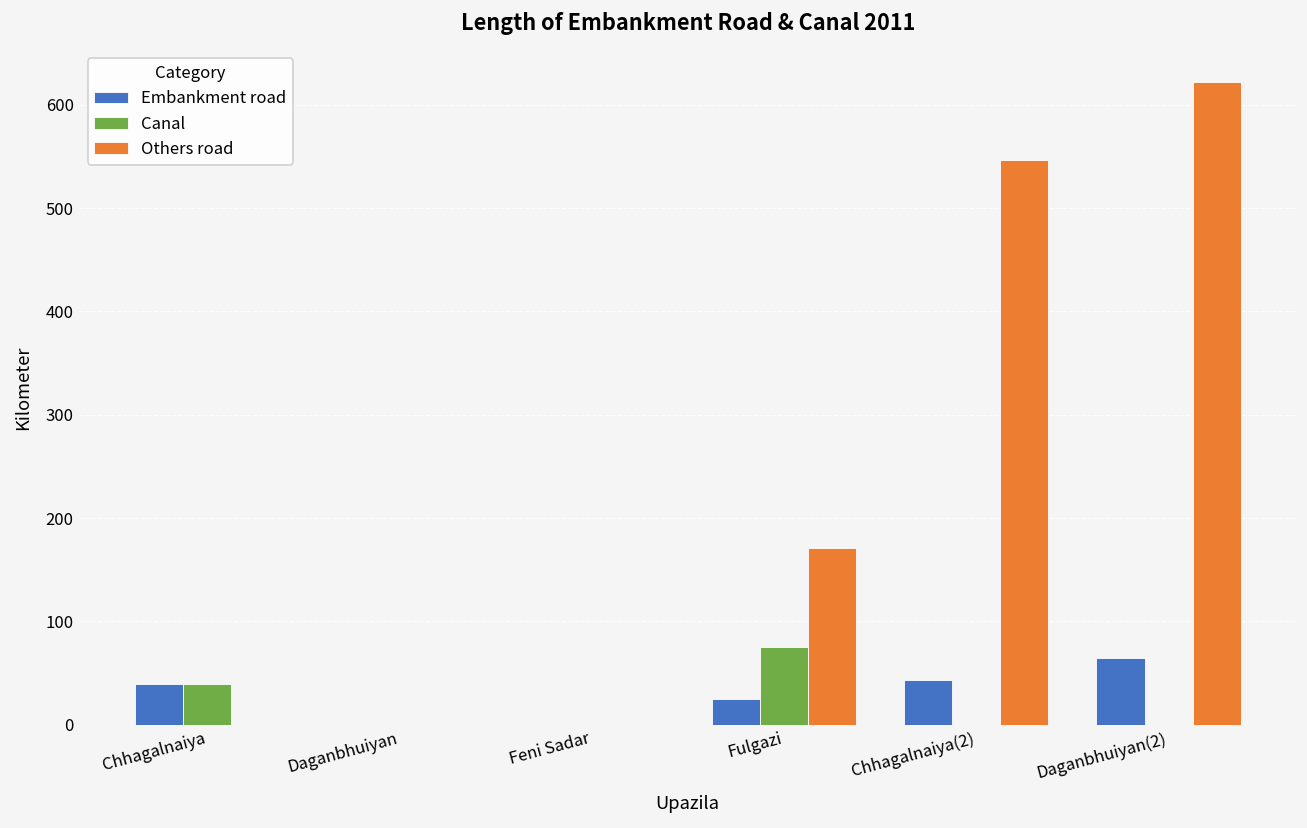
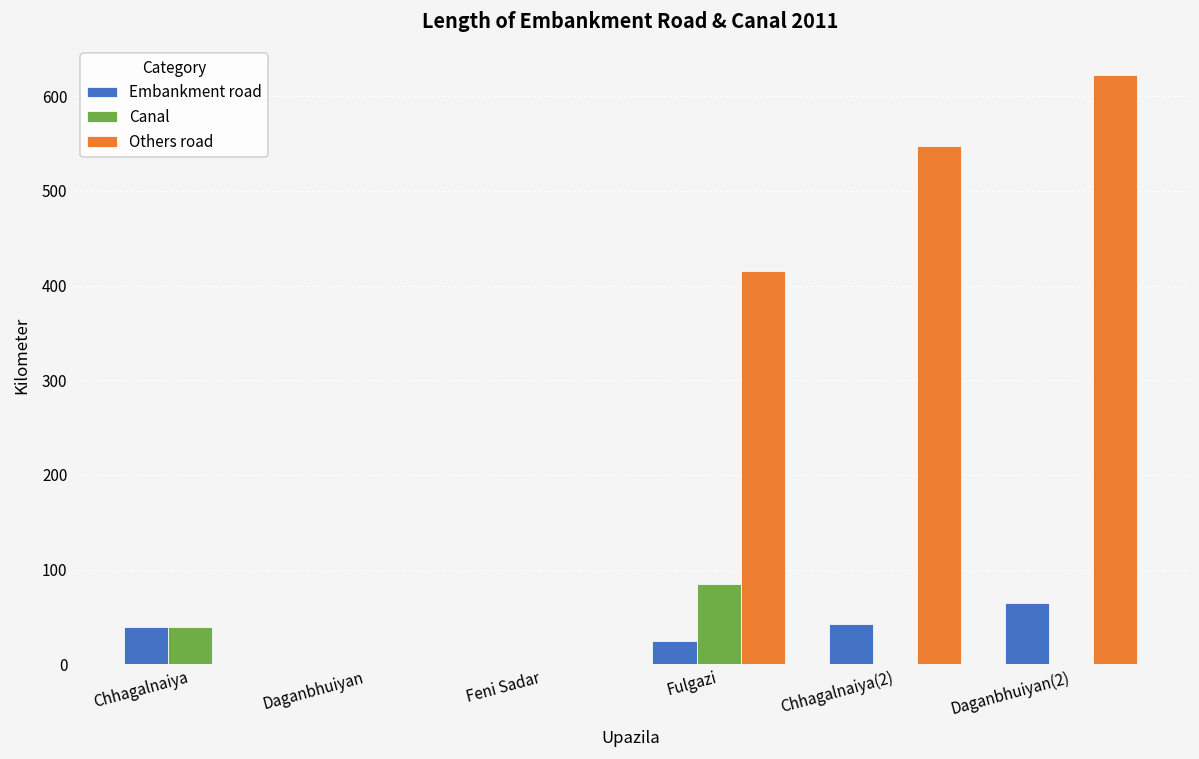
Canal, Fulgazi: 80 -> 90
Others road, Fulgazi: 170 -> 420
